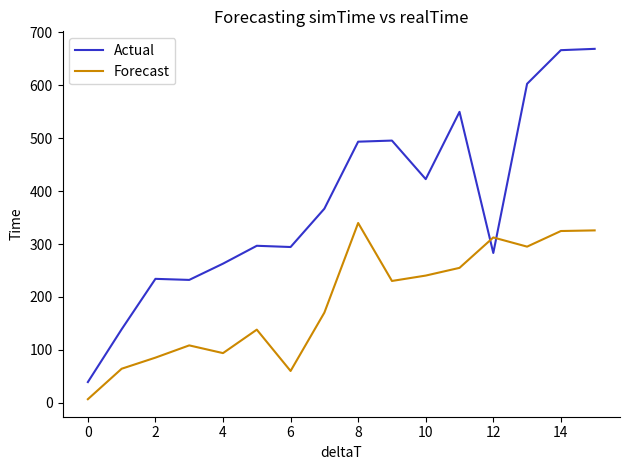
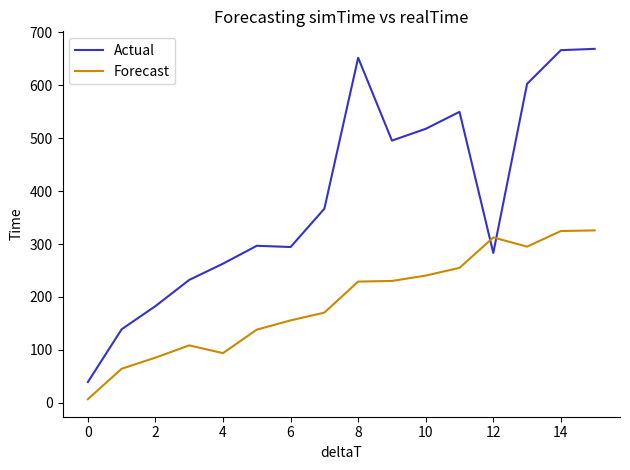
Actual, 2: 230 -> 180
Forecast, 6: 60 -> 160
Actual, 8: 490 -> 650
Forecast, 8: 340 -> 230
Actual, 10: 420 -> 520
